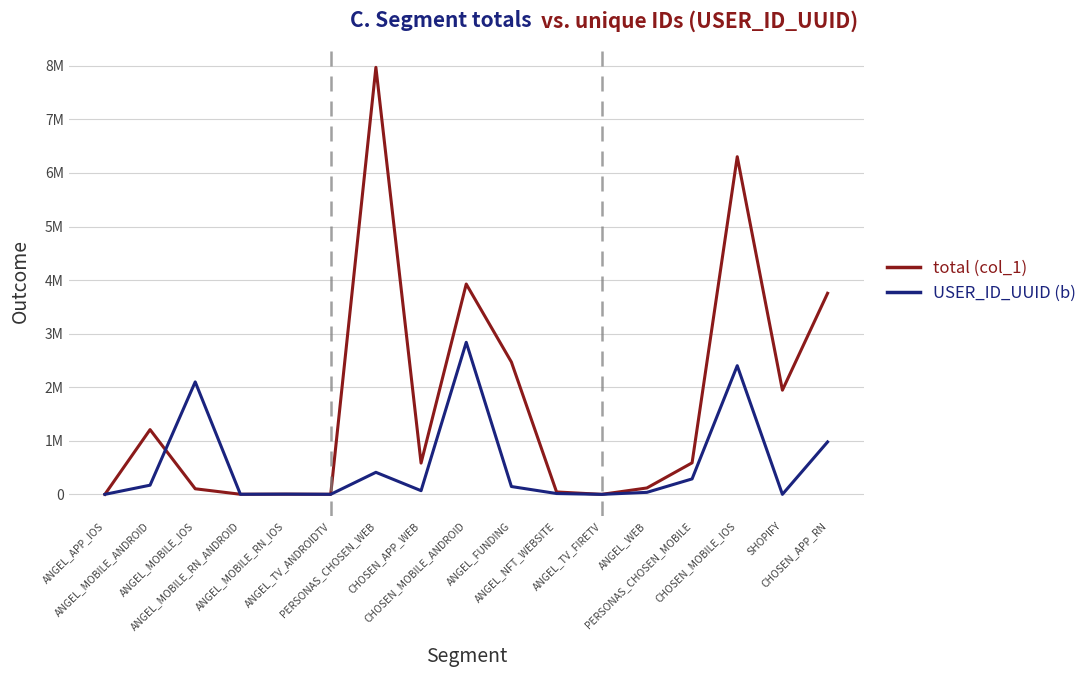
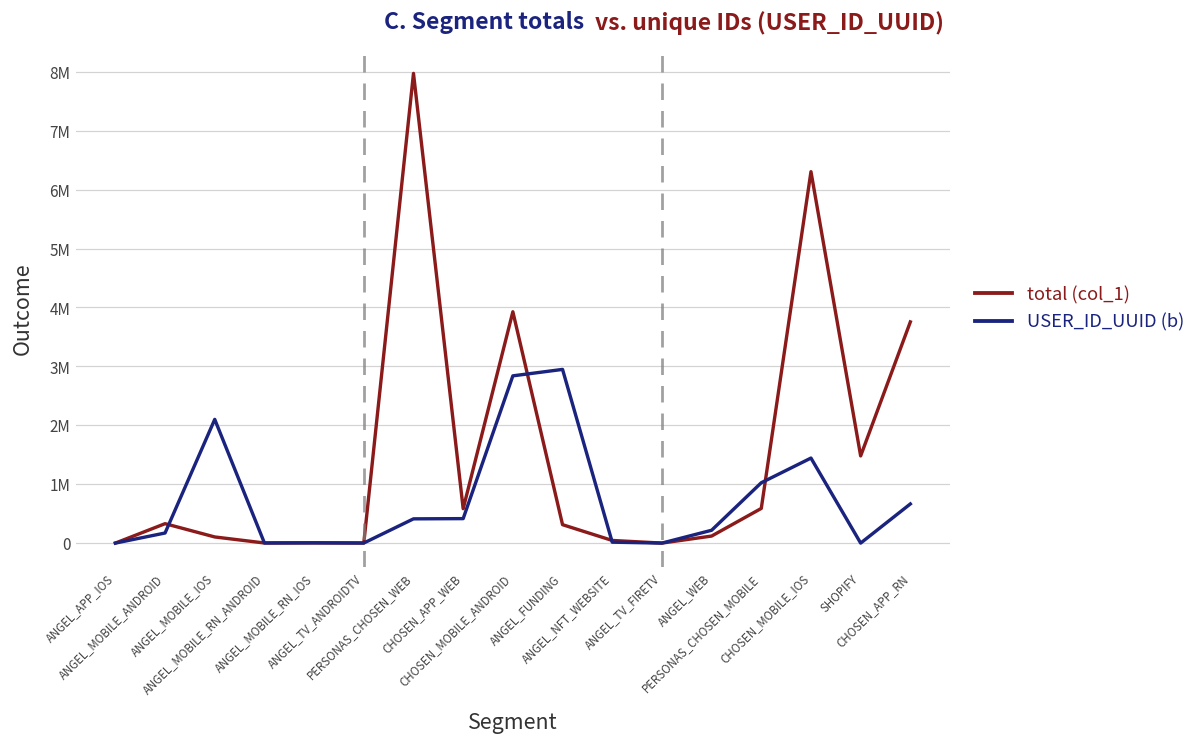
total (col_1), ANGEL_MOBILE_ANDROID: 1200000 -> 300000
USER_ID_UUID (b), CHOSEN_APP_WEB: 100000 -> 400000
total (col_1), ANGEL_FUNDING: 2500000 -> 300000
USER_ID_UUID (b), ANGEL_FUNDING: 100000 -> 2900000
USER_ID_UUID (b), ANGEL_WEB: 0 -> 200000
USER_ID_UUID (b), PERSONAS_CHOSEN_MOBILE: 300000 -> 1000000
USER_ID_UUID (b), CHOSEN_MOBILE_IOS: 2400000 -> 1400000
total (col_1), SHOPIFY: 1900000 -> 1500000
USER_ID_UUID (b), CHOSEN_APP_RN: 1000000 -> 700000
